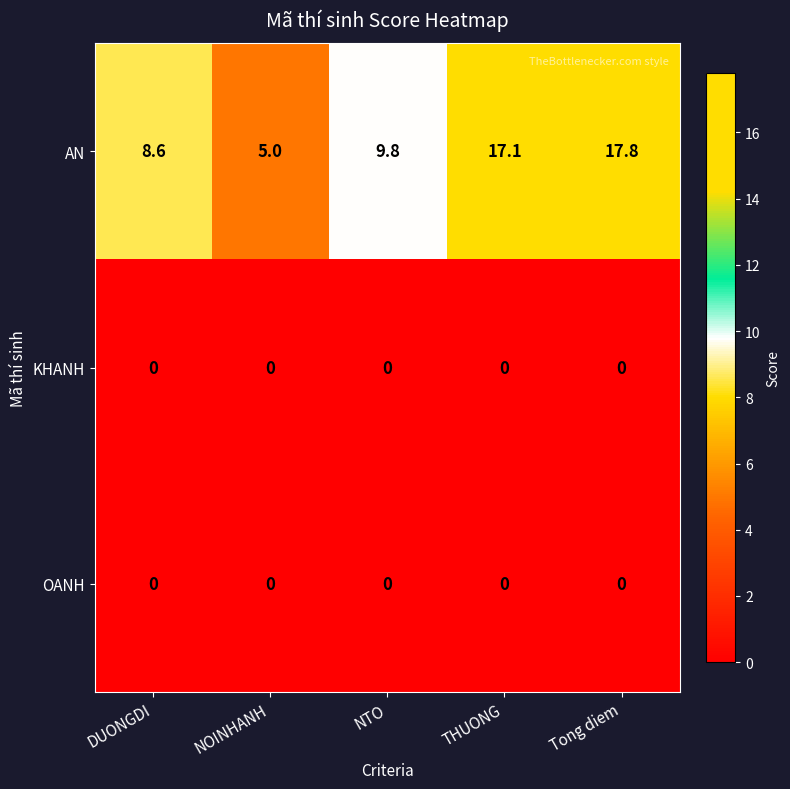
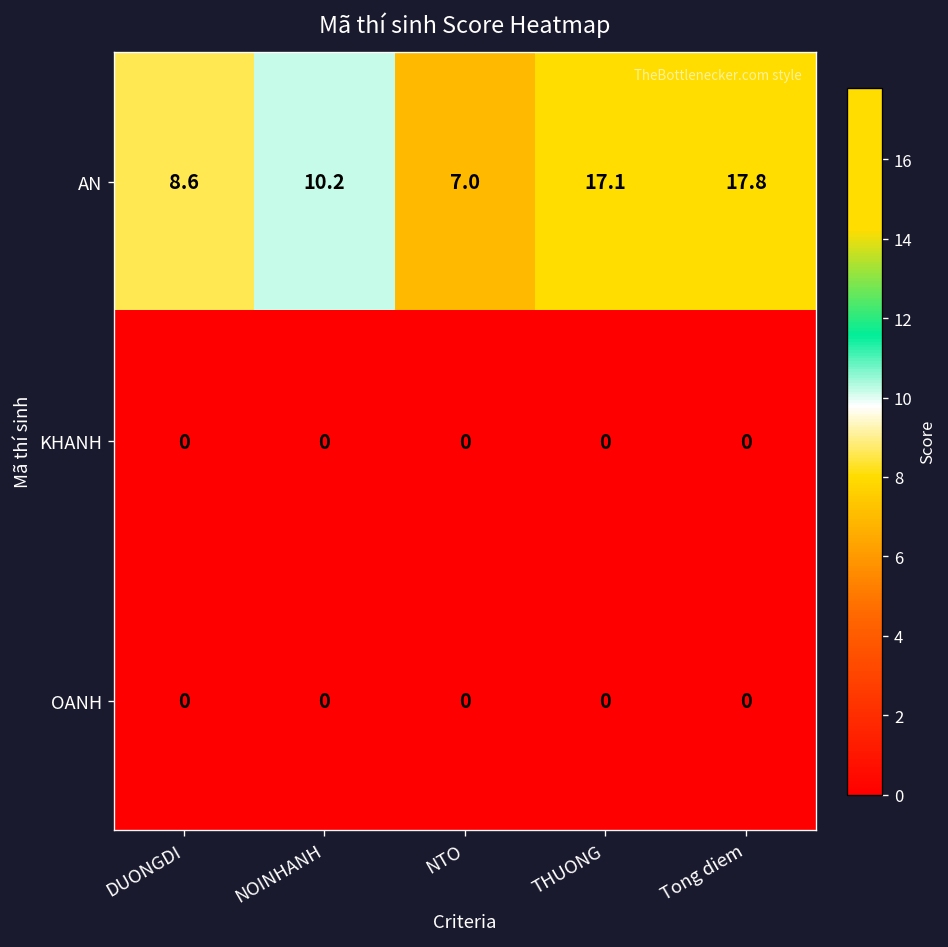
AN, NOINHANH: 5.0 -> 10.2
AN, NTO: 9.8 -> 7.0
